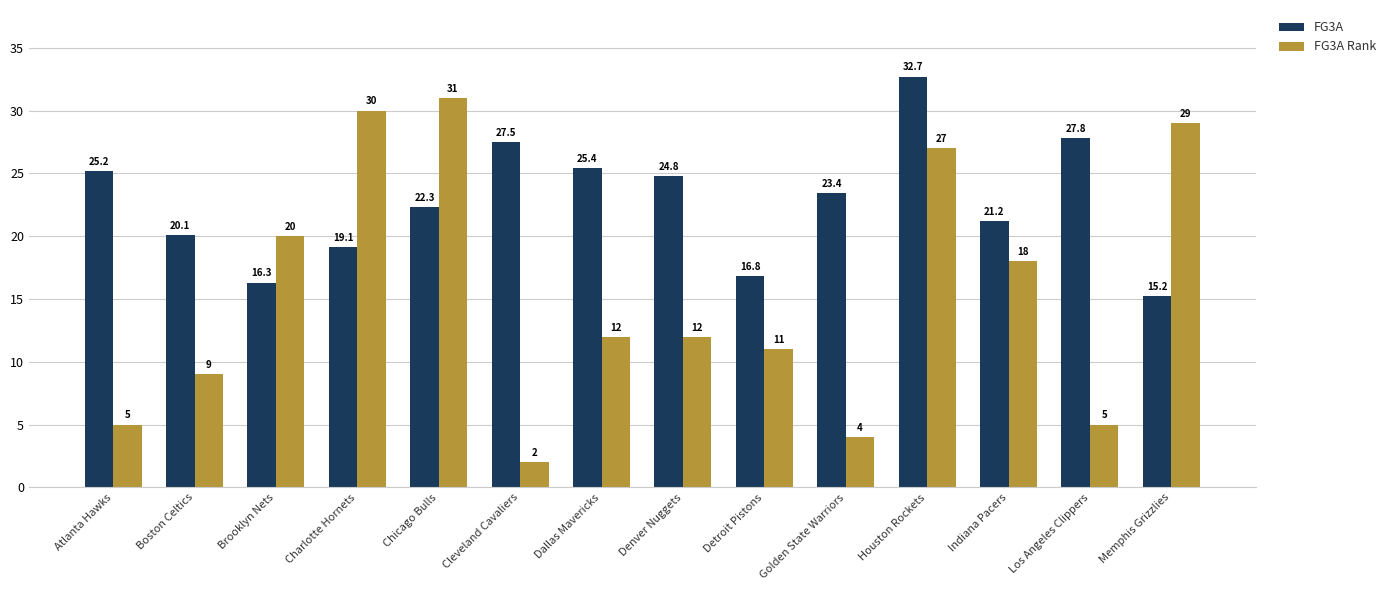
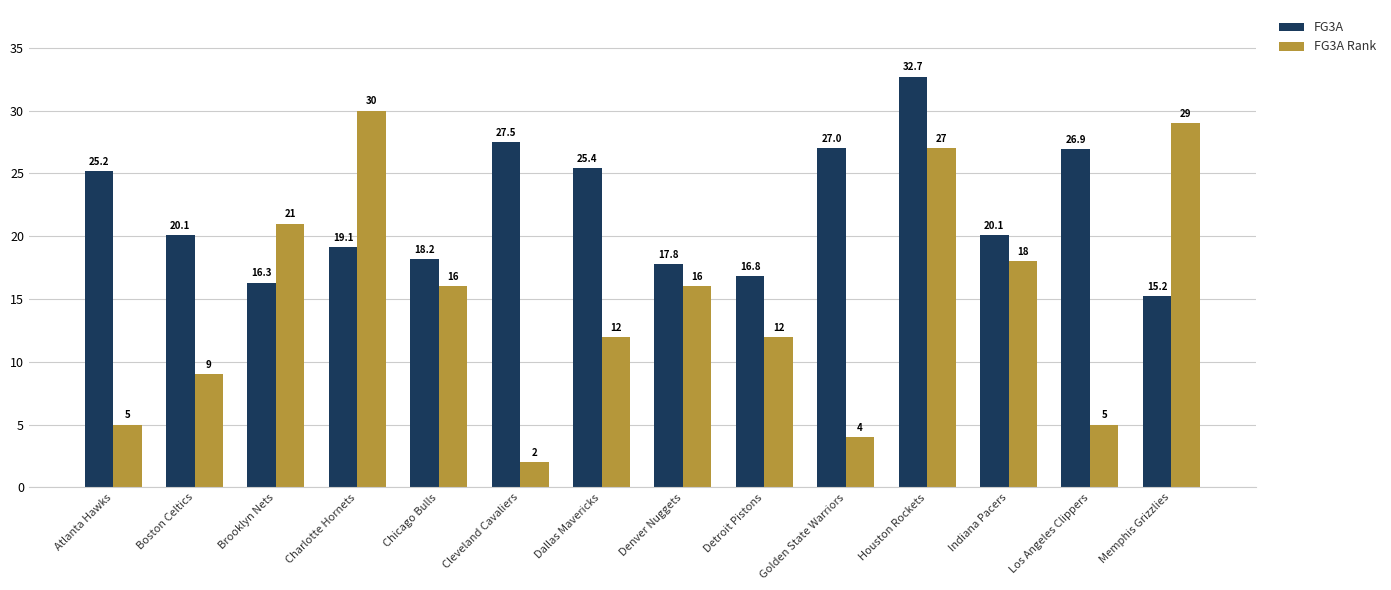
FG3A Rank, Brooklyn Nets: 20 -> 21
FG3A, Chicago Bulls: 22.3 -> 18.2
FG3A Rank, Chicago Bulls: 31 -> 16
FG3A, Denver Nuggets: 24.8 -> 17.8
FG3A Rank, Denver Nuggets: 12 -> 16
FG3A Rank, Detroit Pistons: 11 -> 12
FG3A, Golden State Warriors: 23.4 -> 27.0
FG3A, Indiana Pacers: 21.2 -> 20.1
FG3A, Los Angeles Clippers: 27.8 -> 26.9
